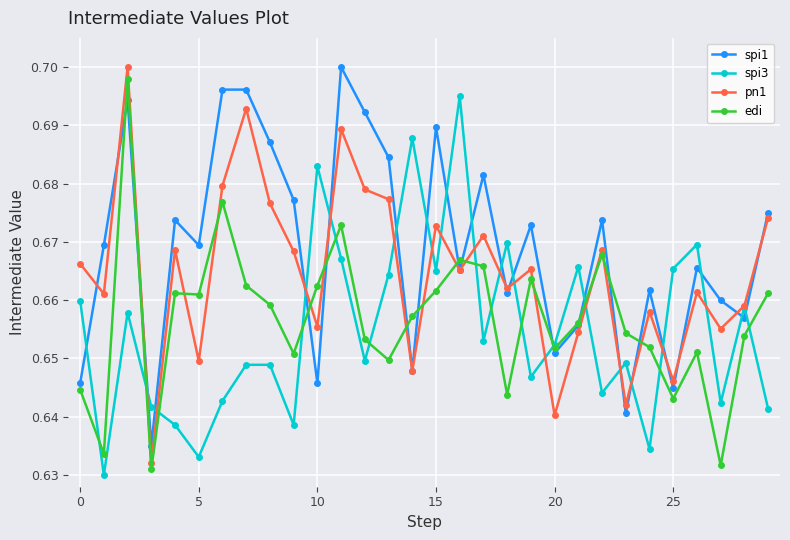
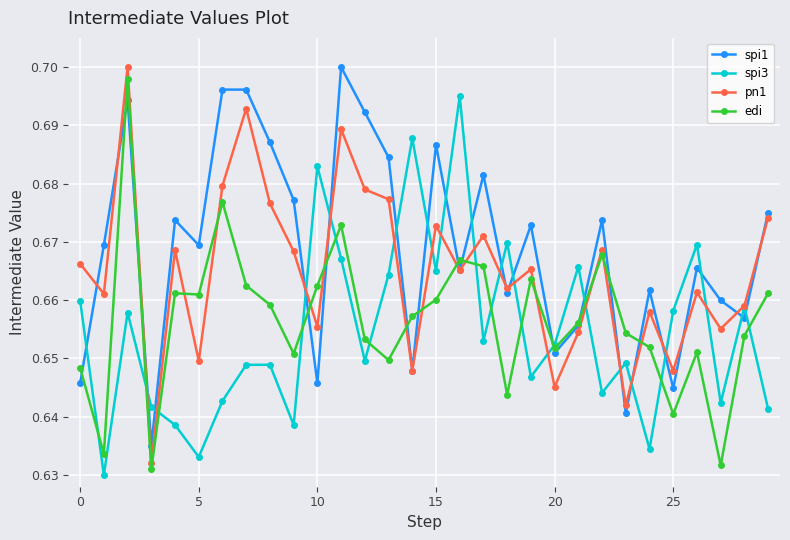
edi, 0: 0.645 -> 0.648
spi1, 15: 0.690 -> 0.687
edi, 15: 0.662 -> 0.660
pn1, 20: 0.640 -> 0.645
spi3, 25: 0.665 -> 0.658
pn1, 25: 0.646 -> 0.648
edi, 25: 0.643 -> 0.640
